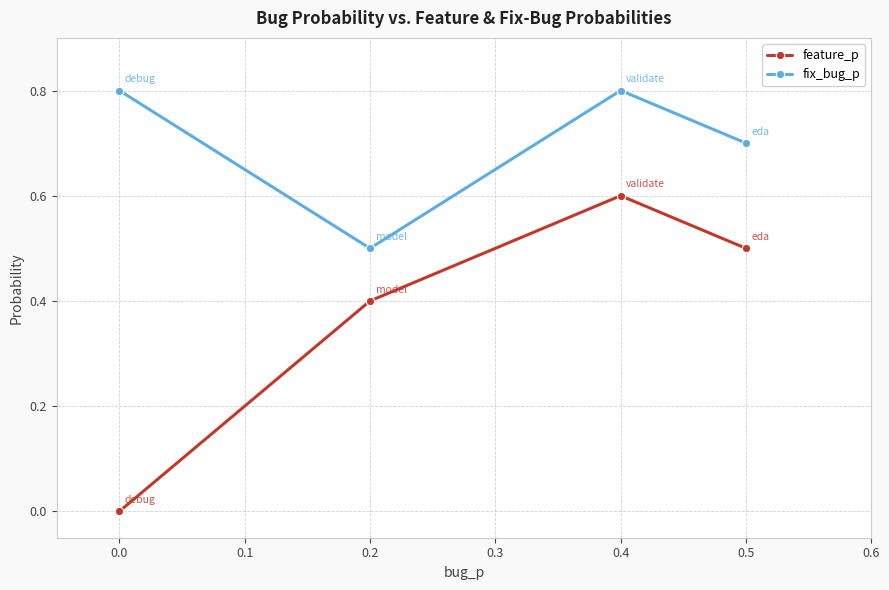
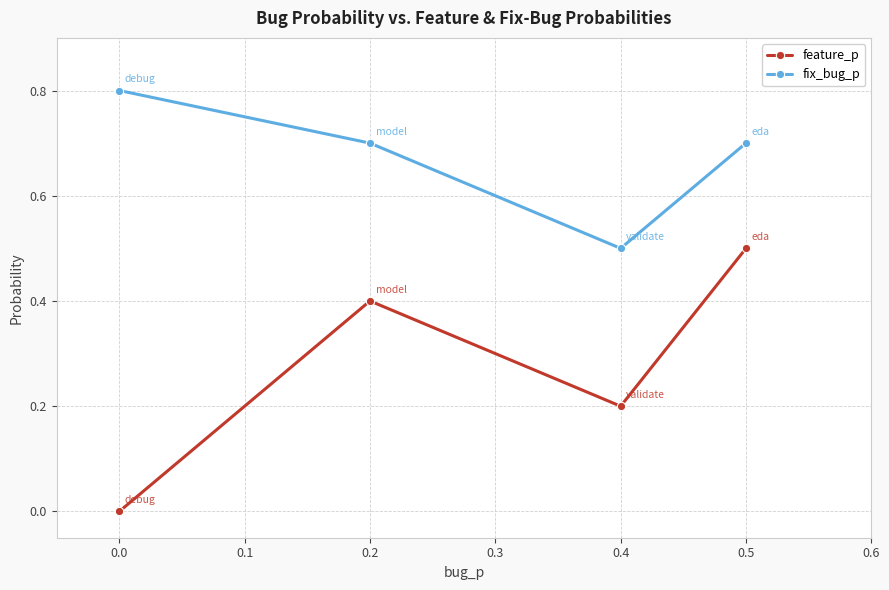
fix_bug_p, 0.2: 0.5 -> 0.7
feature_p, 0.4: 0.6 -> 0.2
fix_bug_p, 0.4: 0.8 -> 0.5
